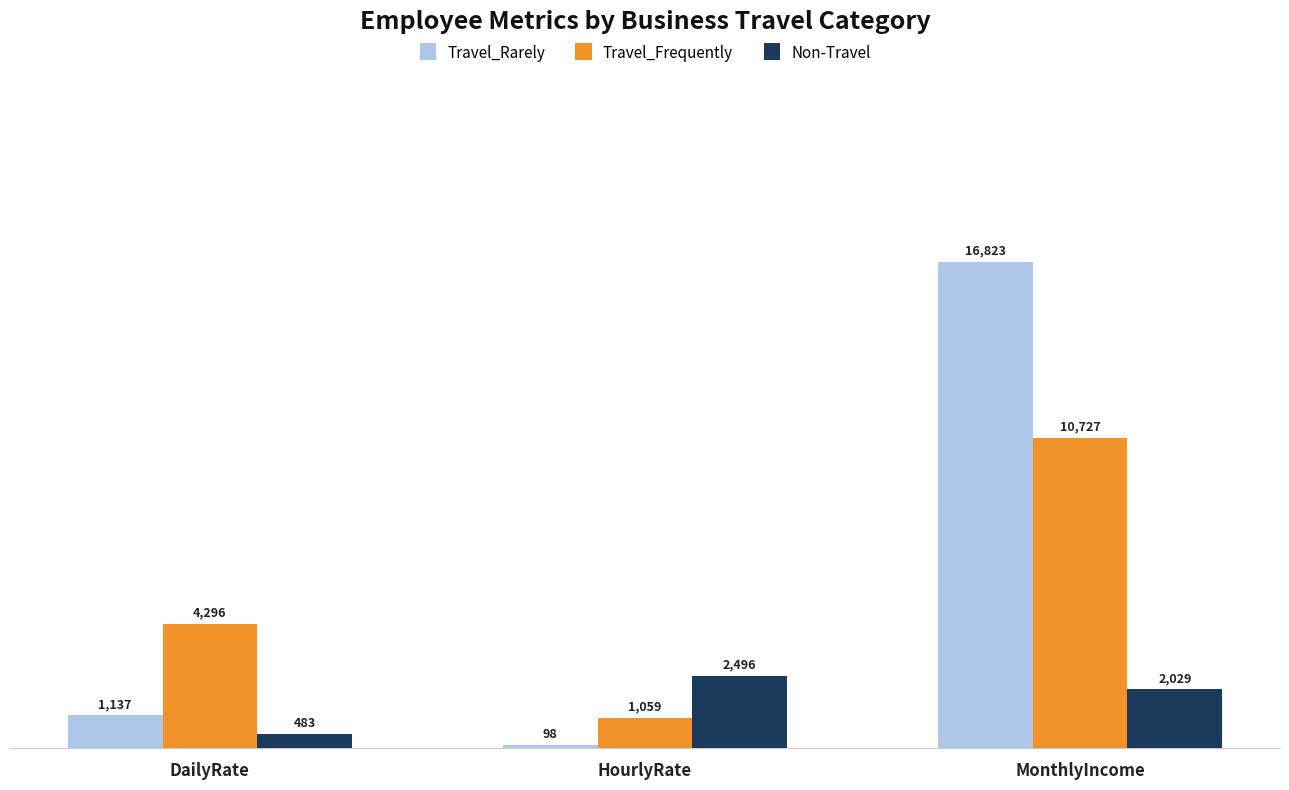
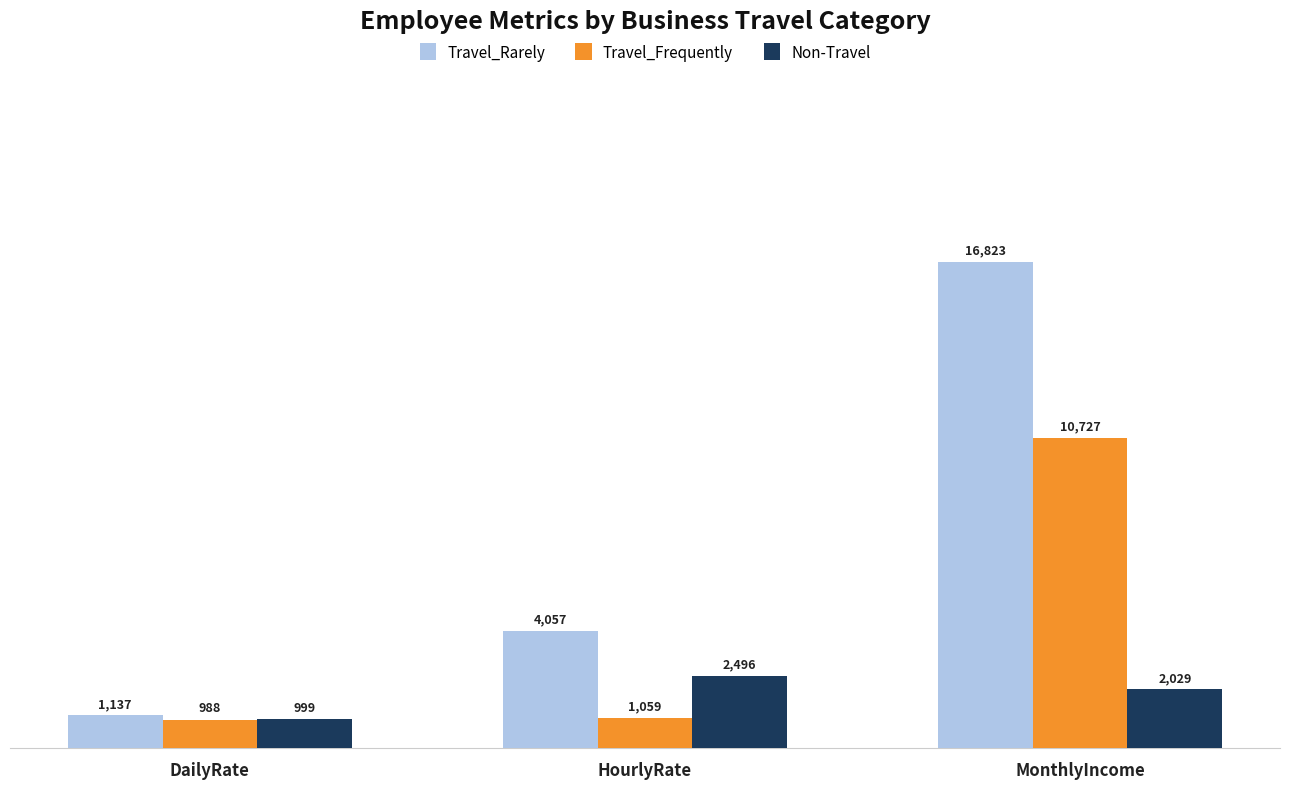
Travel_Frequently, DailyRate: 4,296 -> 988
Non-Travel, DailyRate: 483 -> 999
Travel_Rarely, HourlyRate: 98 -> 4,057
